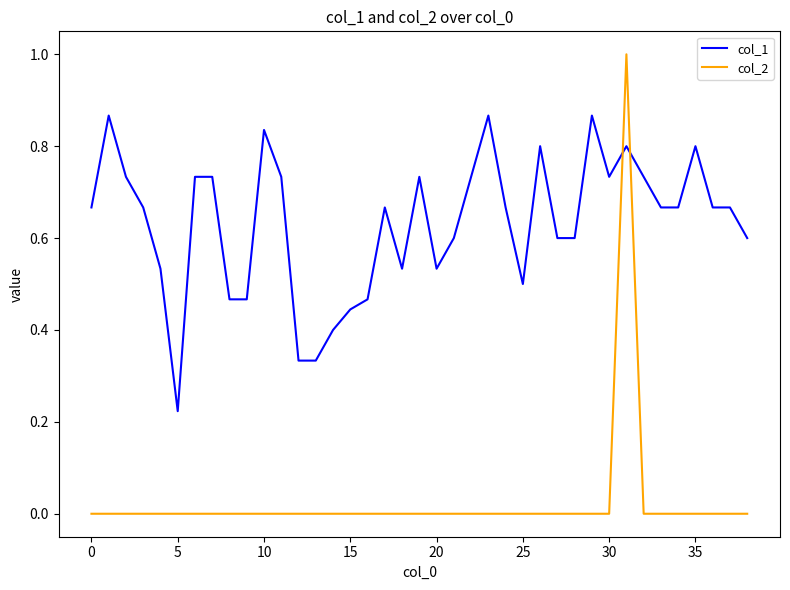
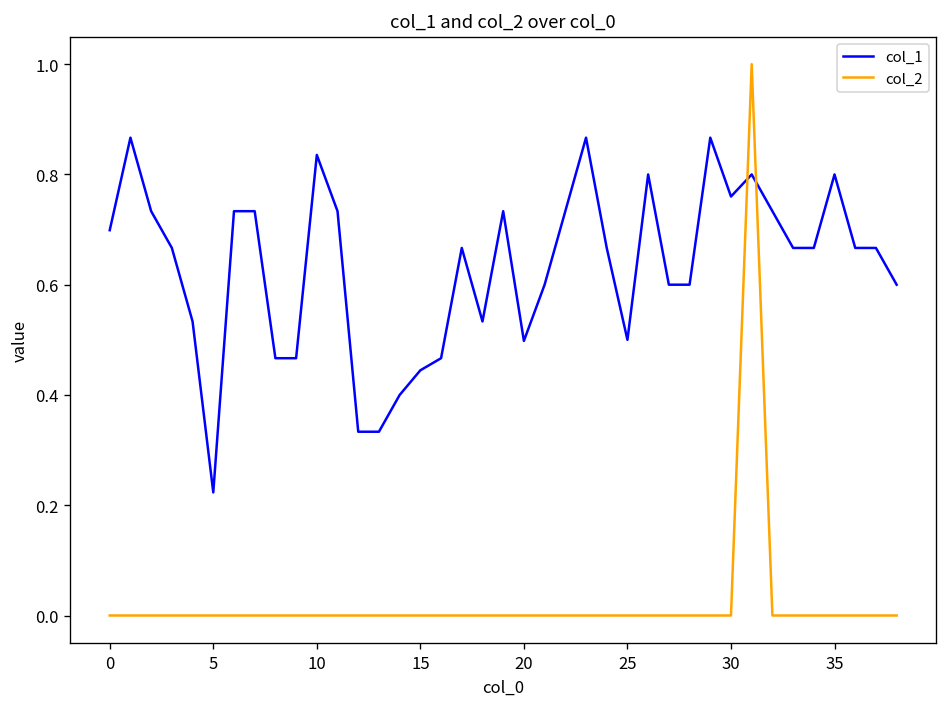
col_1, 0: 0.67 -> 0.70
col_1, 20: 0.53 -> 0.50
col_1, 30: 0.73 -> 0.76
